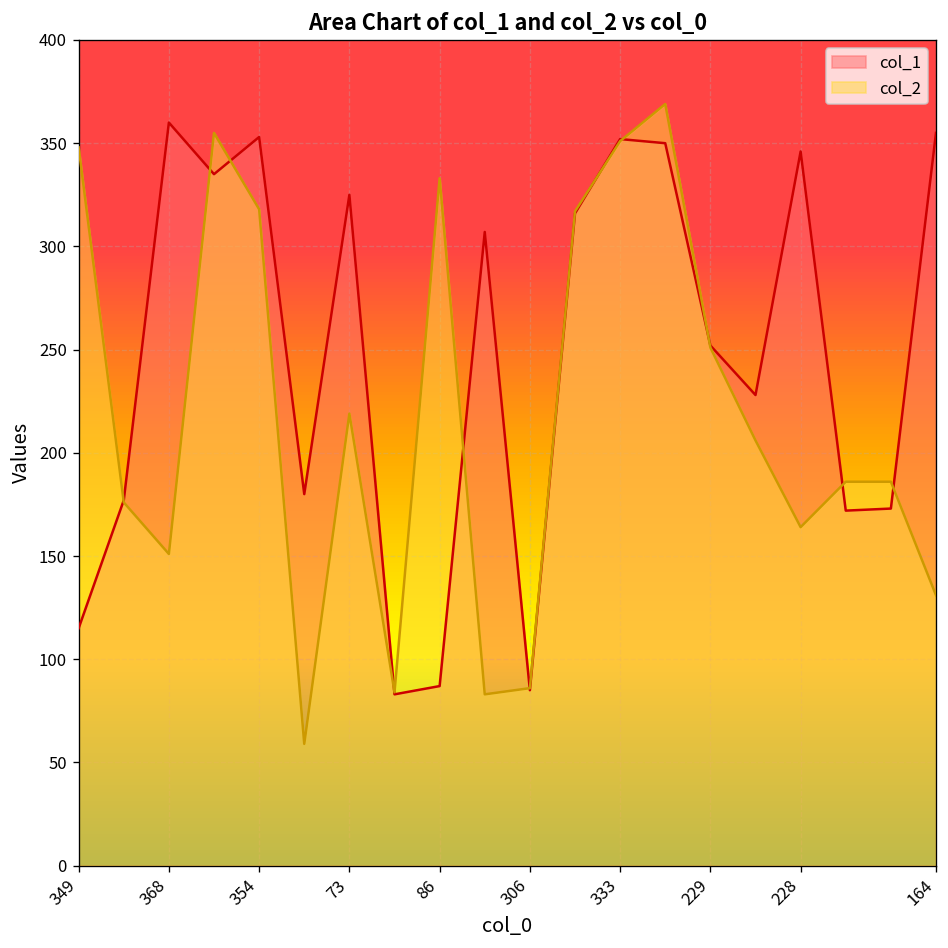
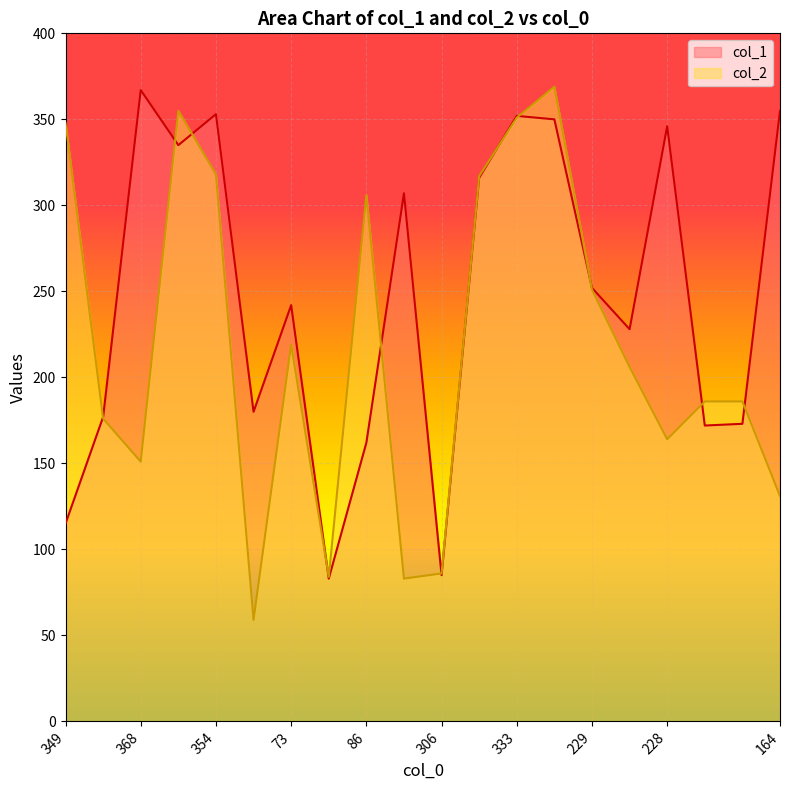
col_1, 368: 360 -> 367
col_1, 73: 325 -> 242
col_1, 86: 87 -> 162
col_2, 86: 333 -> 306
